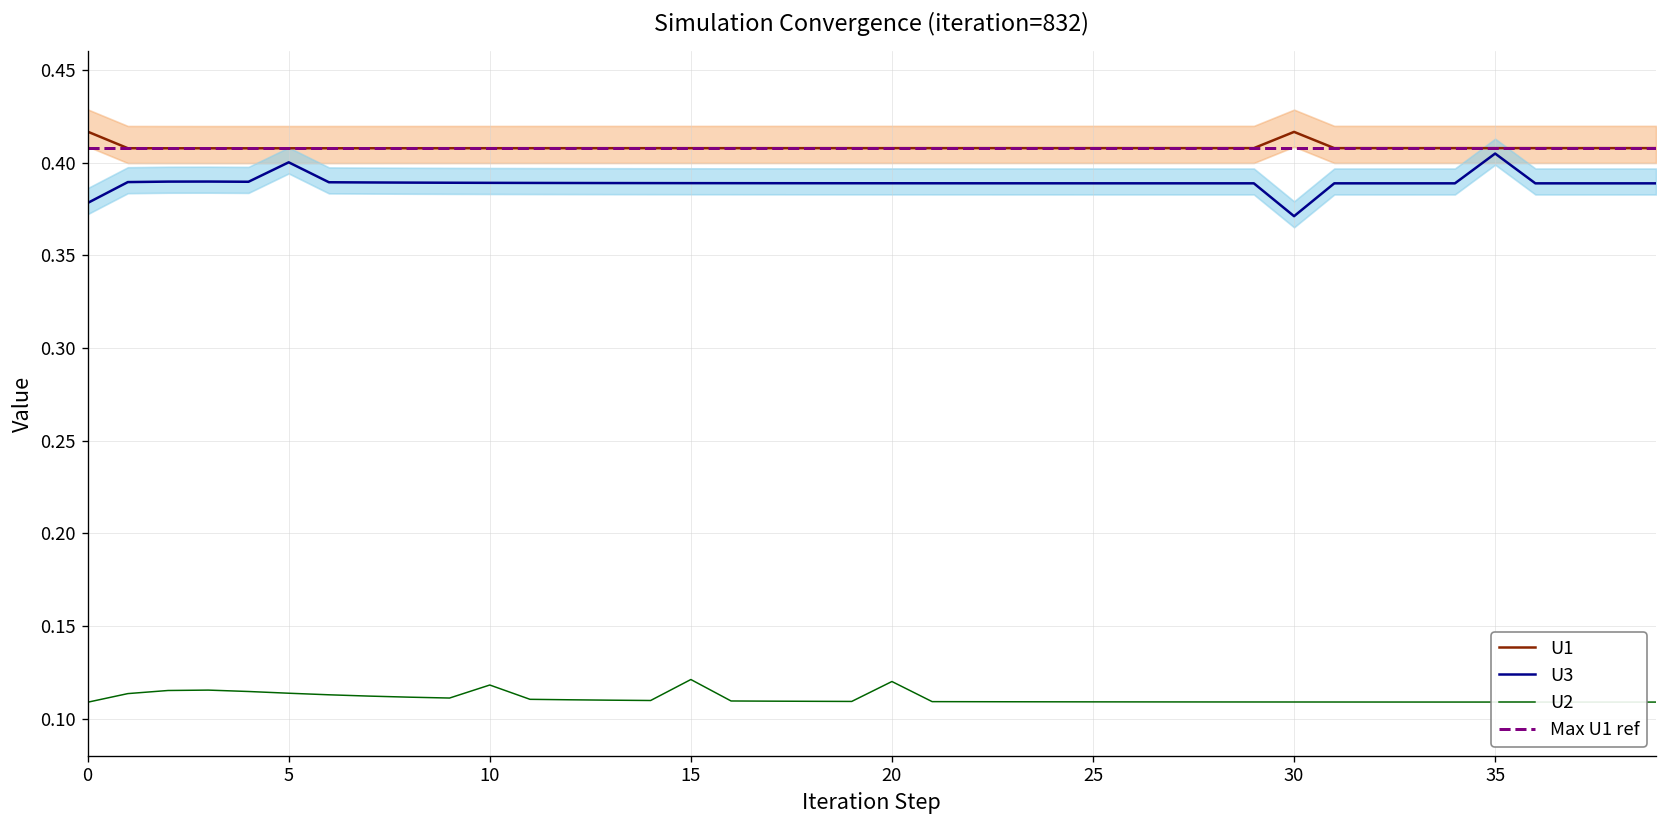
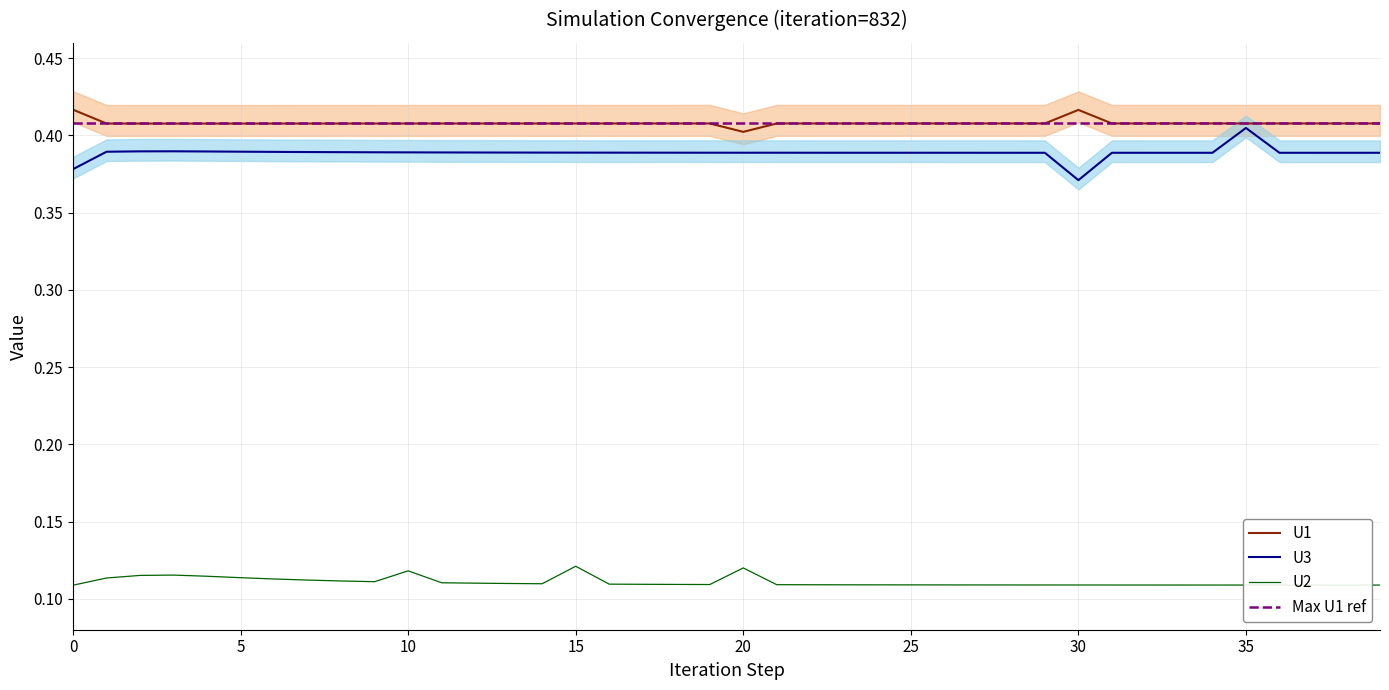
U3, 5: 0.400 -> 0.390
U1, 20: 0.408 -> 0.402
